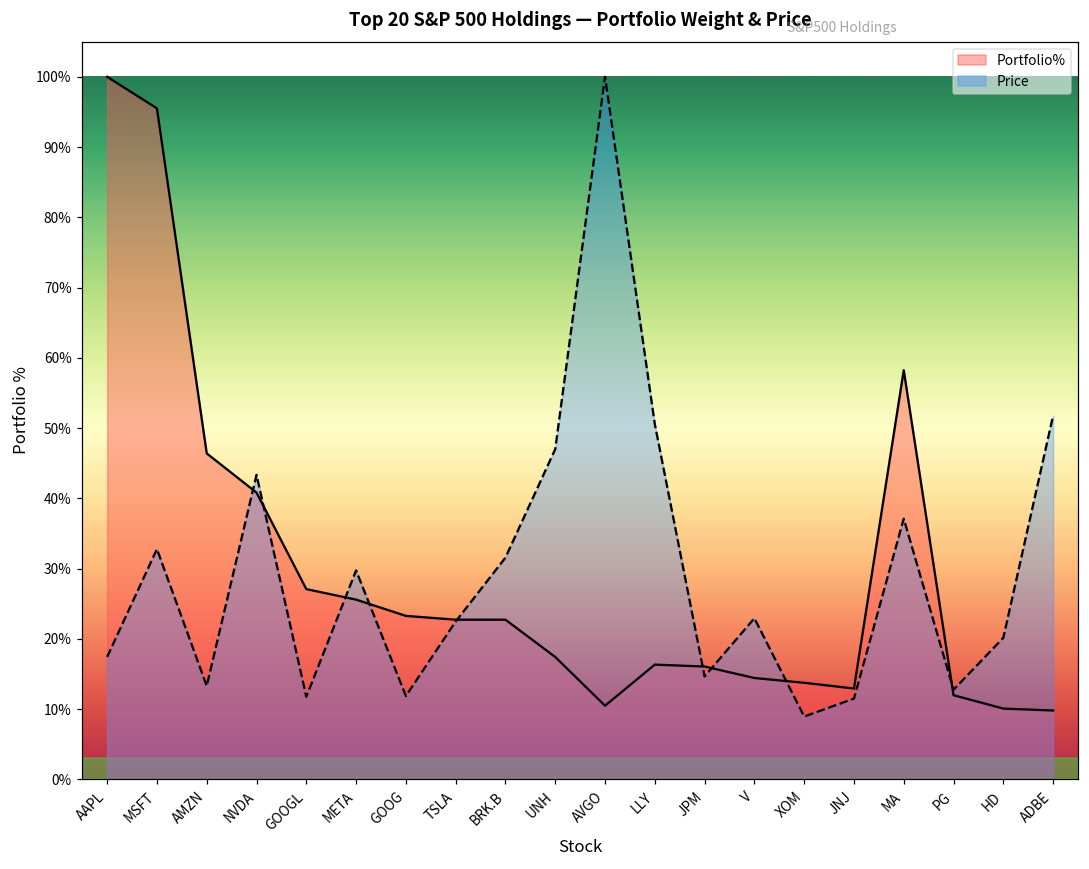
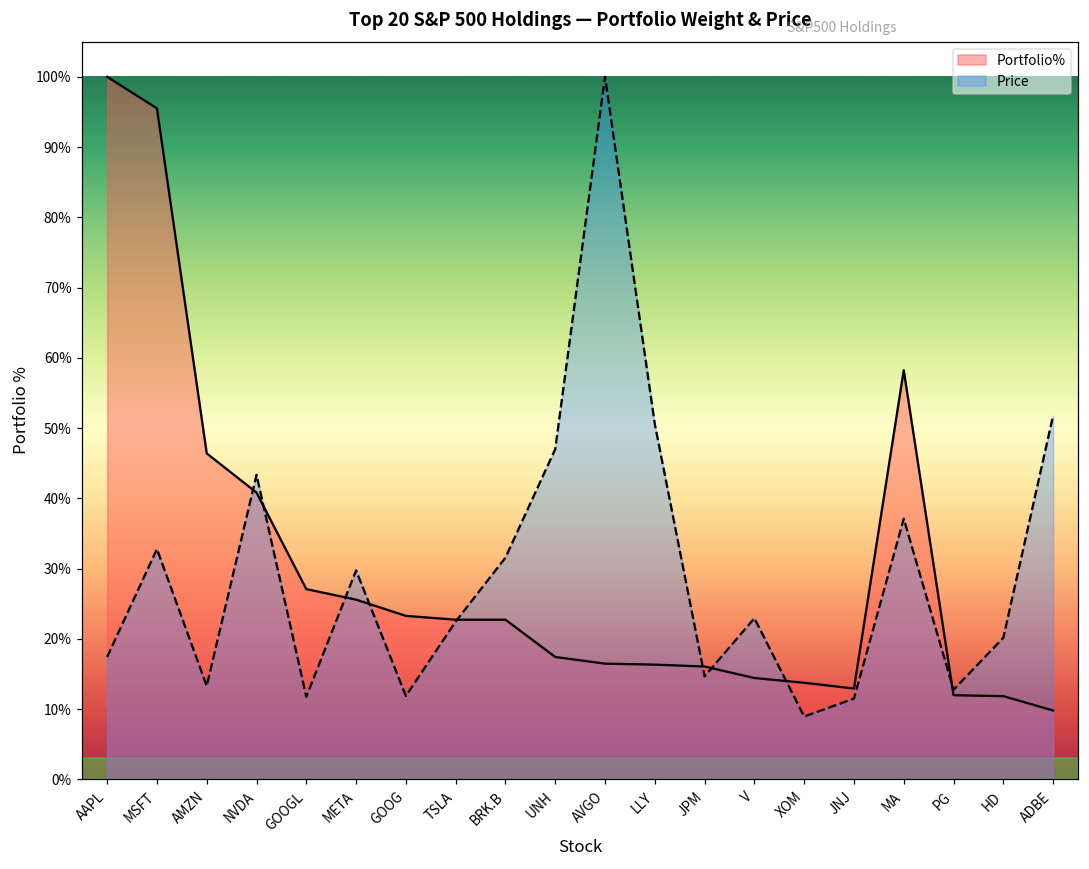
Portfolio%, AVGO: 10% -> 16%
Portfolio%, HD: 10% -> 12%
